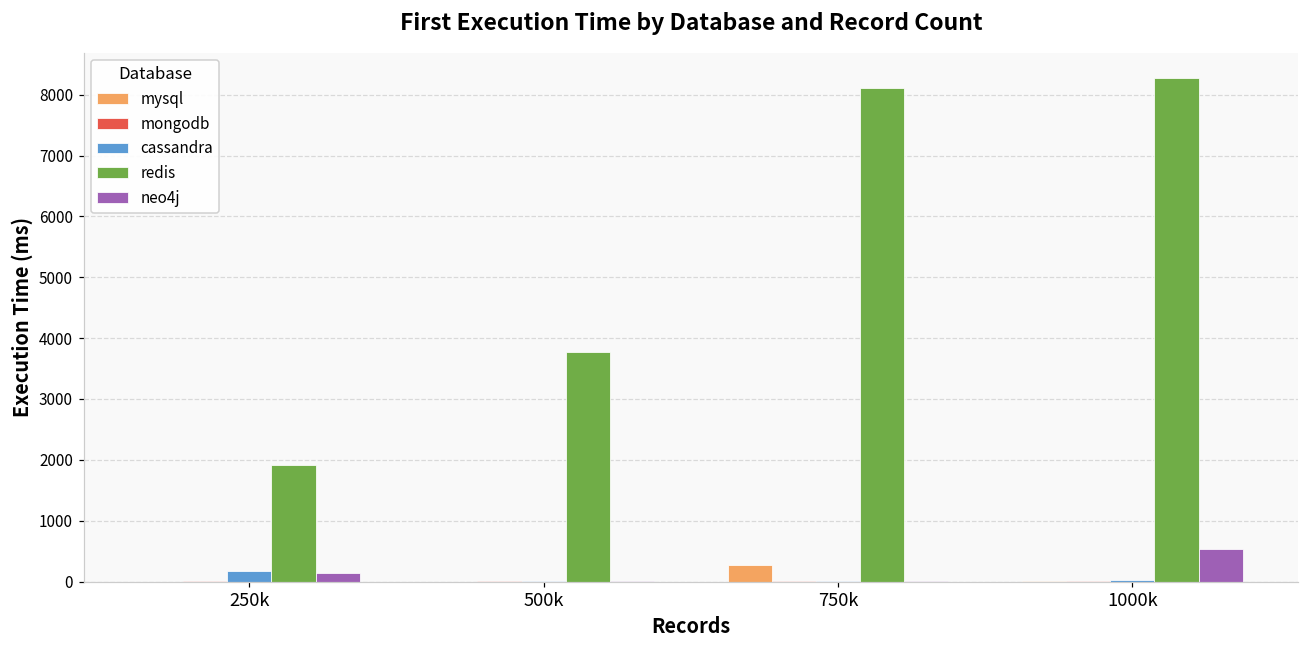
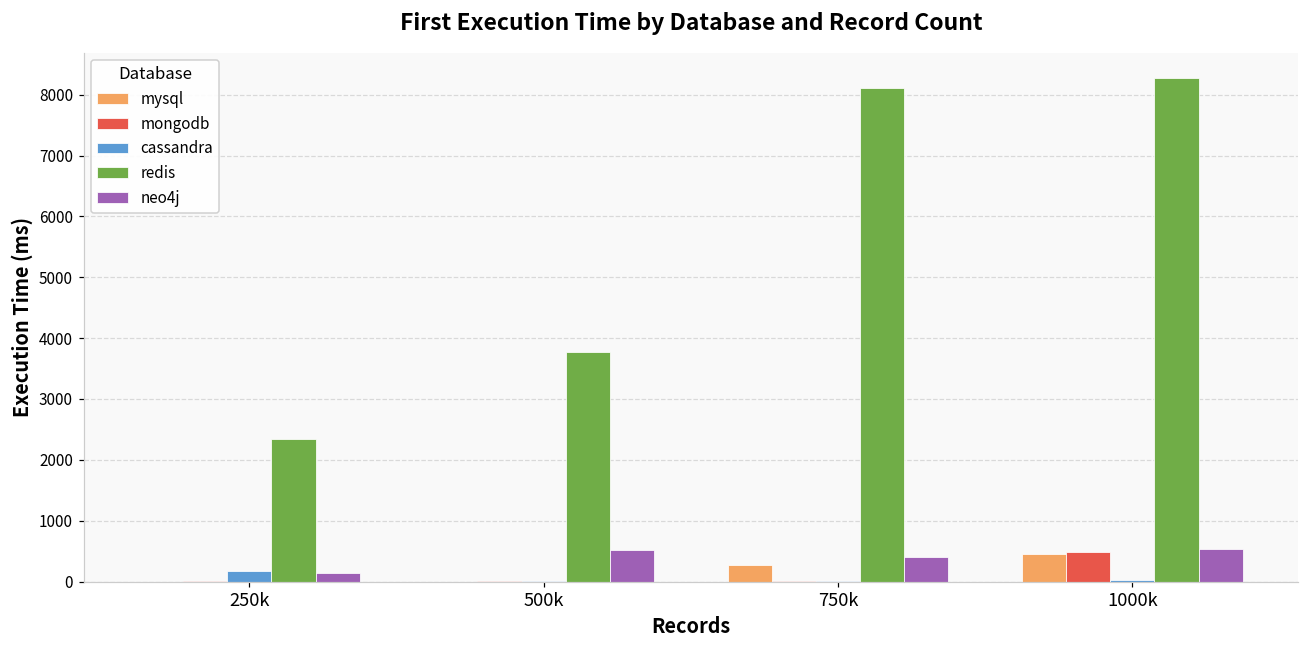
redis, 250k: 1900 -> 2300
neo4j, 500k: 0 -> 500
neo4j, 750k: 0 -> 400
mysql, 1000k: 0 -> 400
mongodb, 1000k: 0 -> 500
